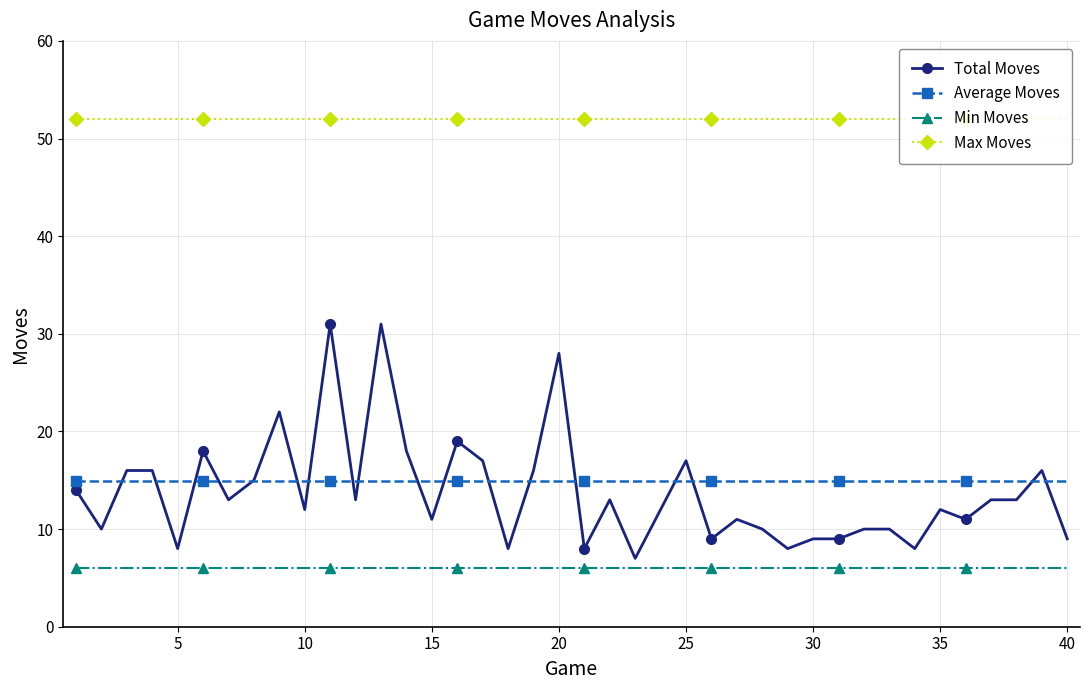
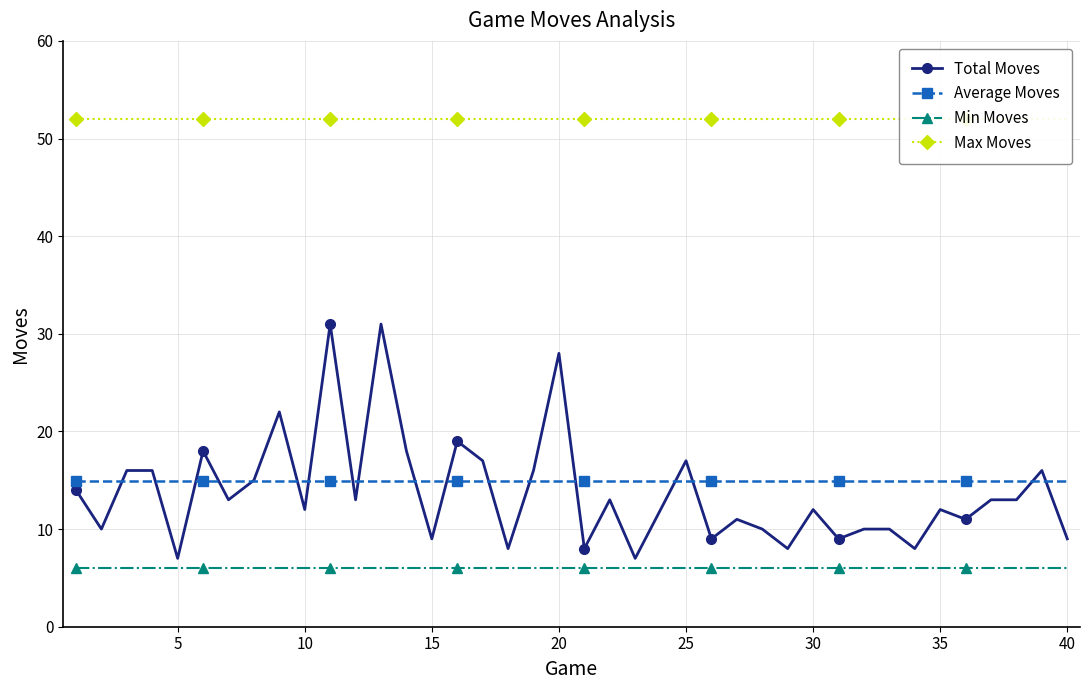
Total Moves, 5: 8 -> 7
Total Moves, 15: 11 -> 9
Total Moves, 30: 9 -> 12
